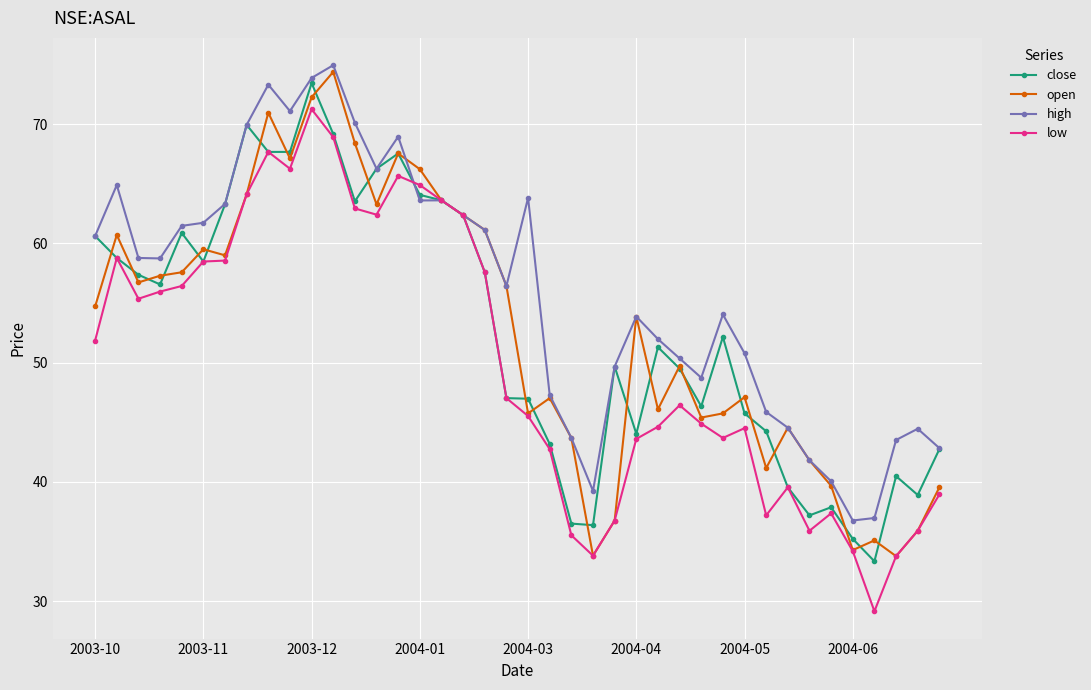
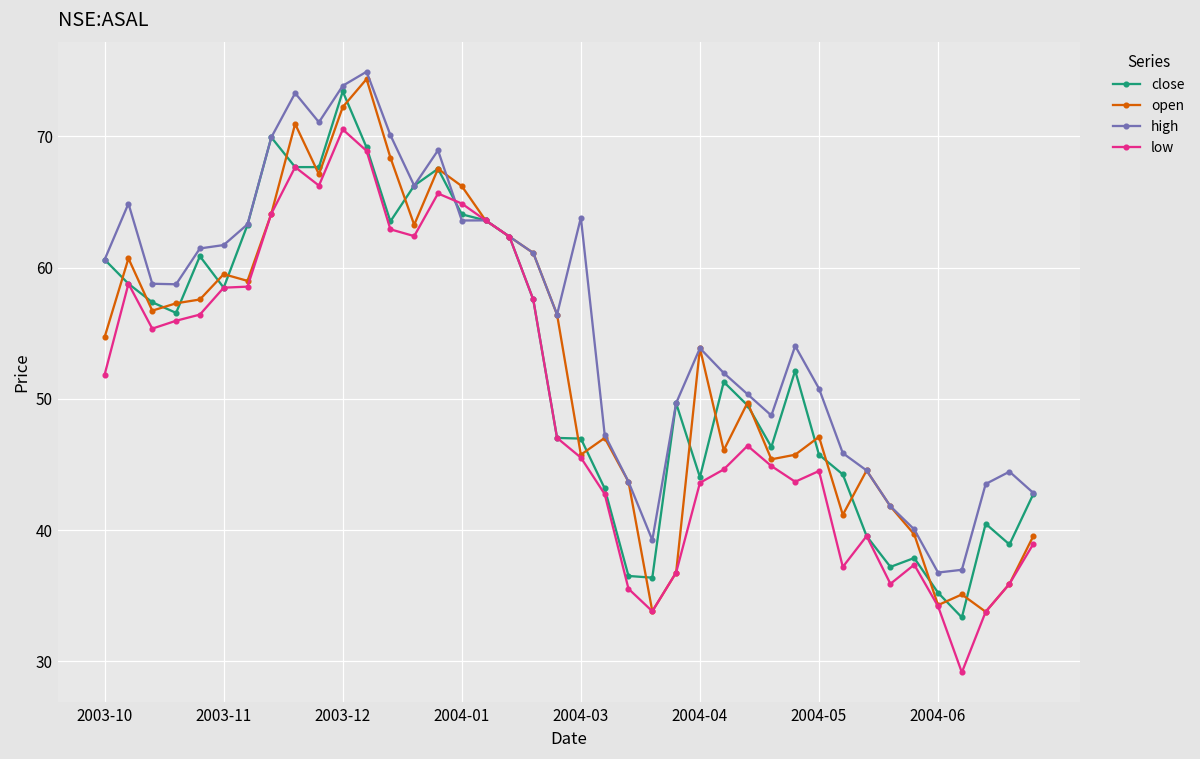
low, 2003-12: 71.2 -> 70.5
